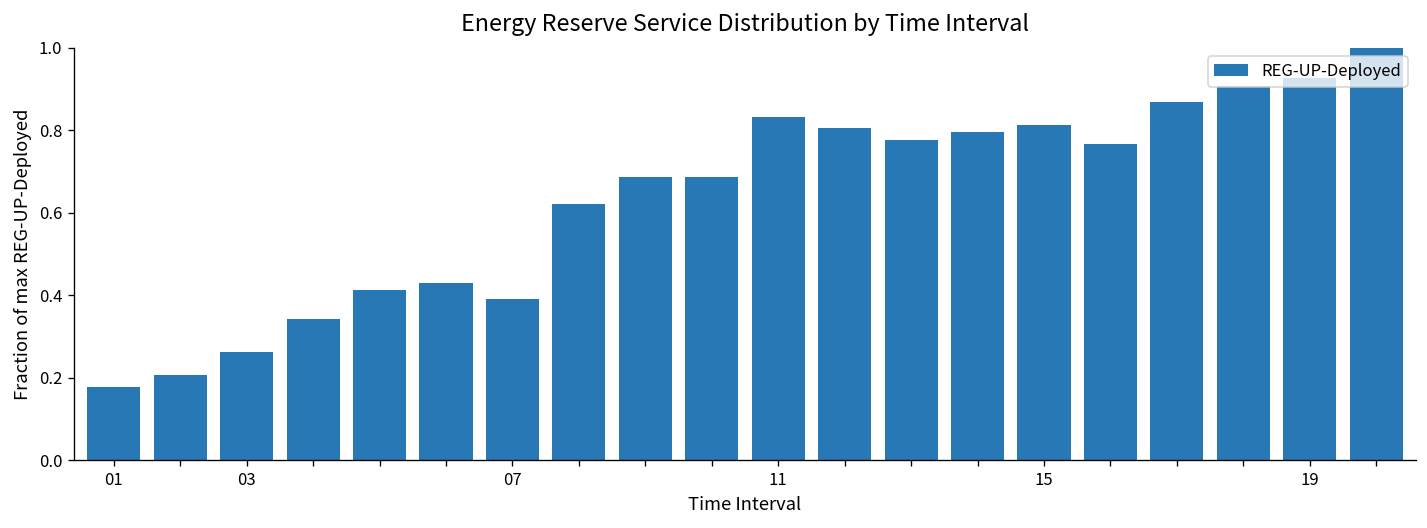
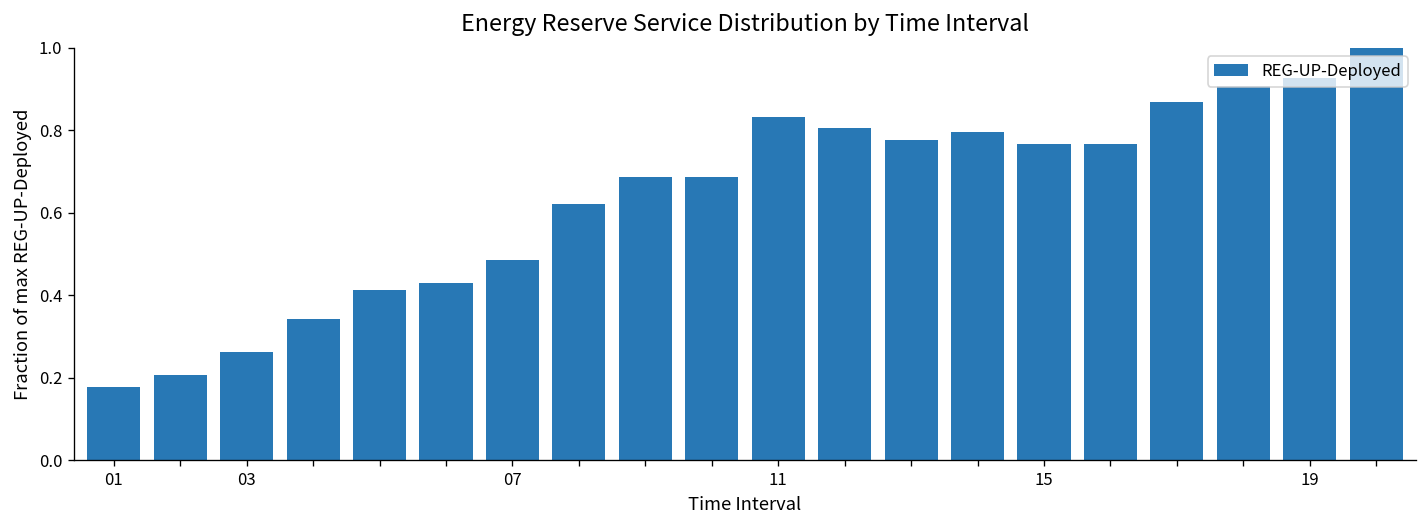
07: 0.39 -> 0.49
15: 0.81 -> 0.77
